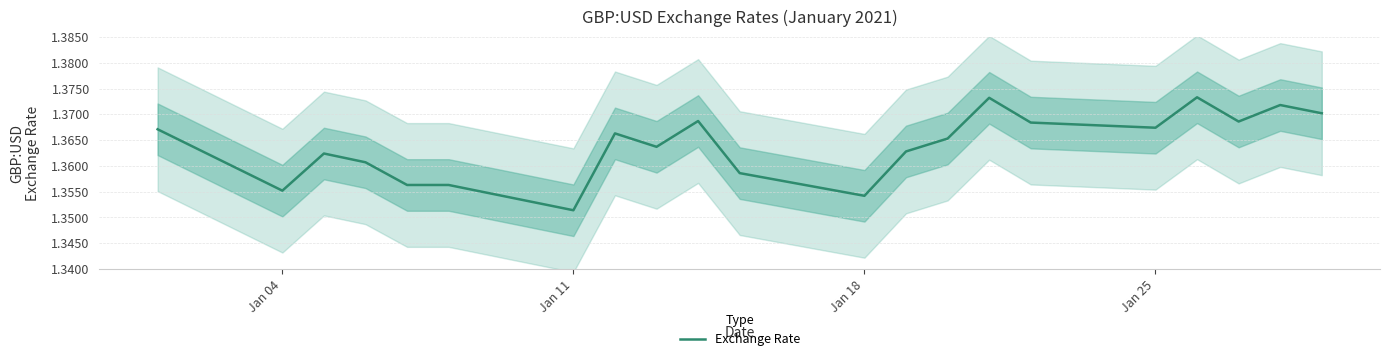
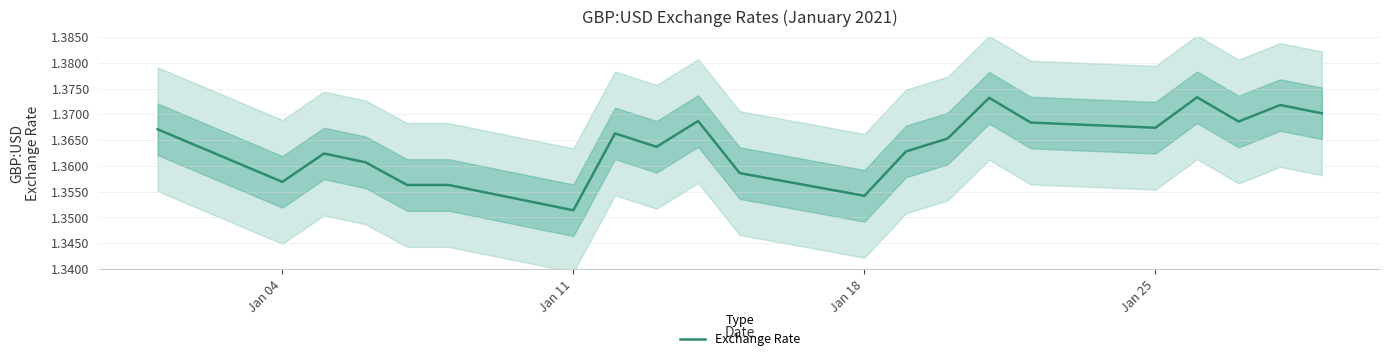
Exchange Rate, Jan 04: 1.355 -> 1.357
